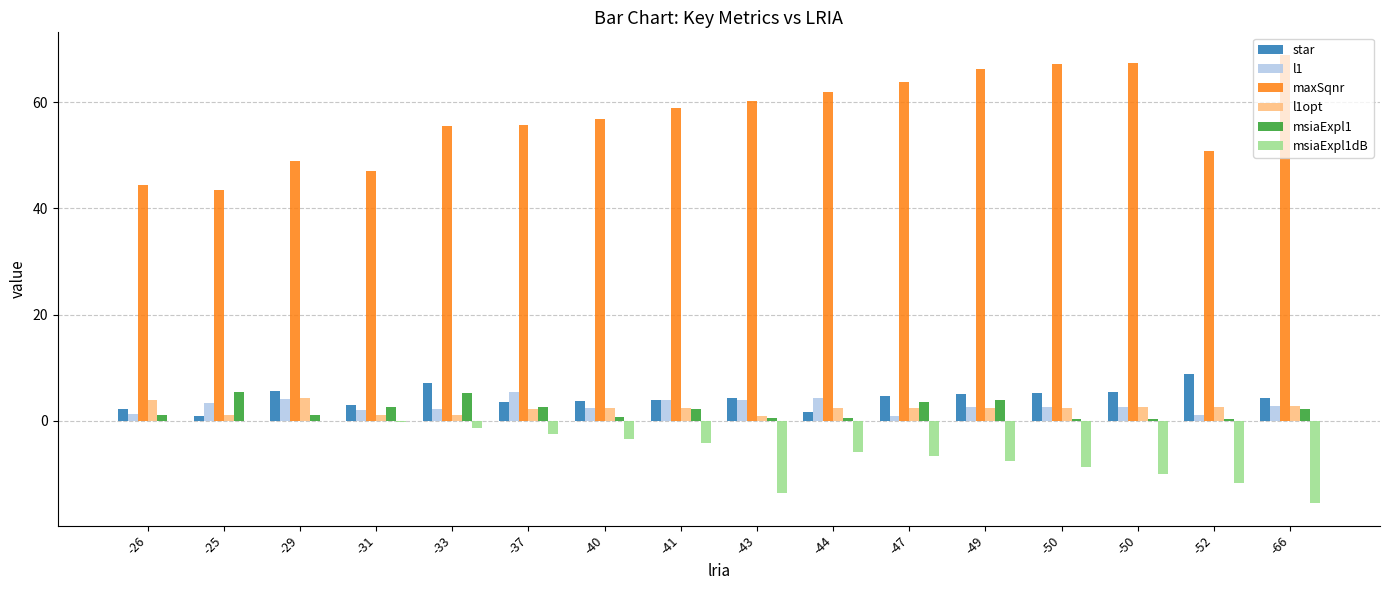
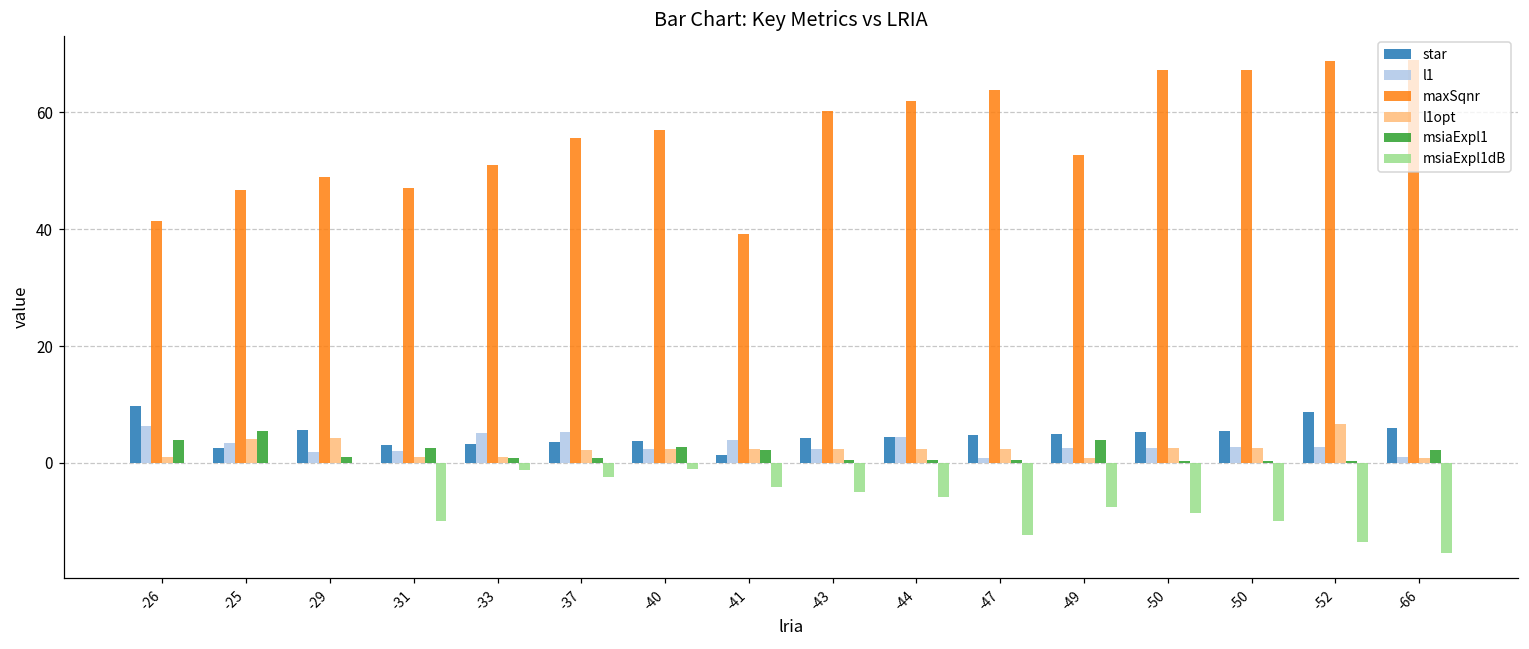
star, -26: 2 -> 10
l1, -26: 1 -> 6
maxSqnr, -26: 44 -> 41
l1opt, -26: 4 -> 1
msiaExpl1, -26: 1 -> 4
star, -25: 1 -> 3
maxSqnr, -25: 44 -> 47
l1opt, -25: 1 -> 4
l1, -29: 4 -> 2
msiaExpl1dB, -31: 0 -> -10
star, -33: 7 -> 3
l1, -33: 2 -> 5
maxSqnr, -33: 56 -> 51
msiaExpl1, -33: 5 -> 1
msiaExpl1, -37: 3 -> 1
msiaExpl1, -40: 1 -> 3
msiaExpl1dB, -40: -3 -> -1
star, -41: 4 -> 1
maxSqnr, -41: 59 -> 39
l1, -43: 4 -> 2
l1opt, -43: 1 -> 2
msiaExpl1dB, -43: -14 -> -5
star, -44: 2 -> 5
msiaExpl1, -47: 3 -> 0
msiaExpl1dB, -47: -7 -> -12
maxSqnr, -49: 66 -> 53
l1opt, -49: 2 -> 1
l1, -52: 1 -> 3
maxSqnr, -52: 51 -> 69
l1opt, -52: 3 -> 7
msiaExpl1dB, -52: -12 -> -14
star, -66: 4 -> 6
l1, -66: 3 -> 1
l1opt, -66: 3 -> 1
